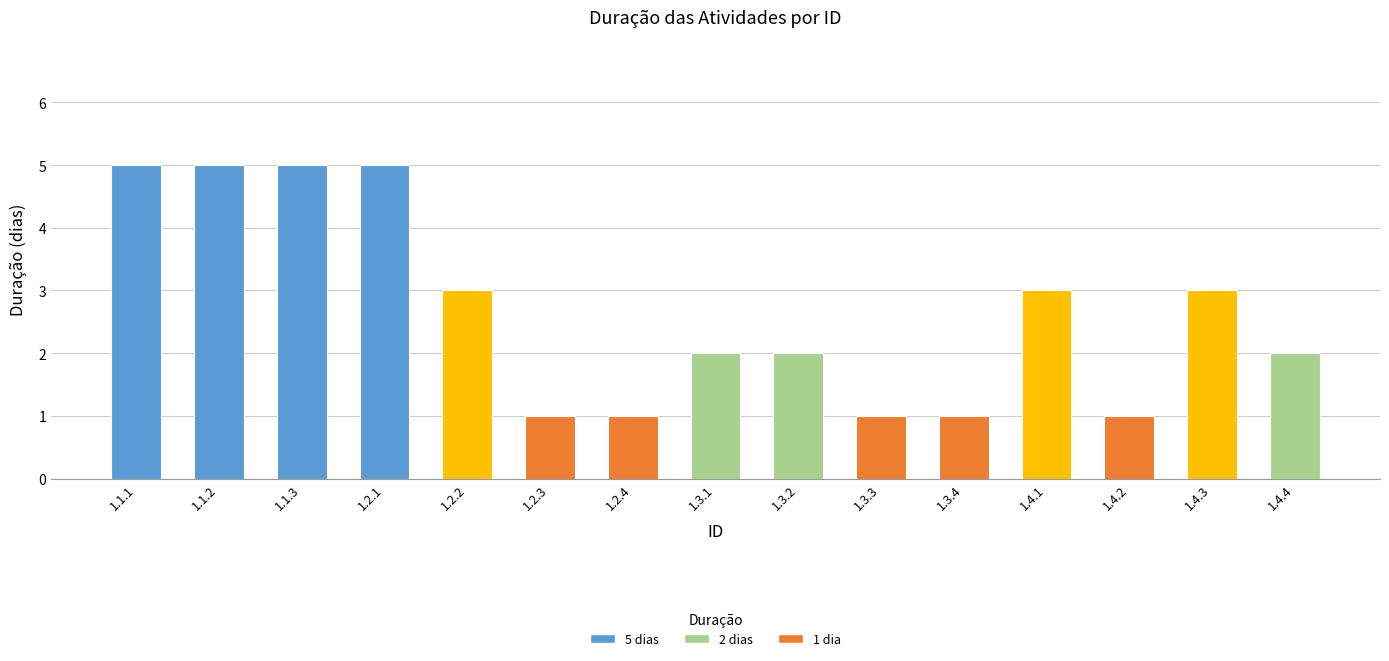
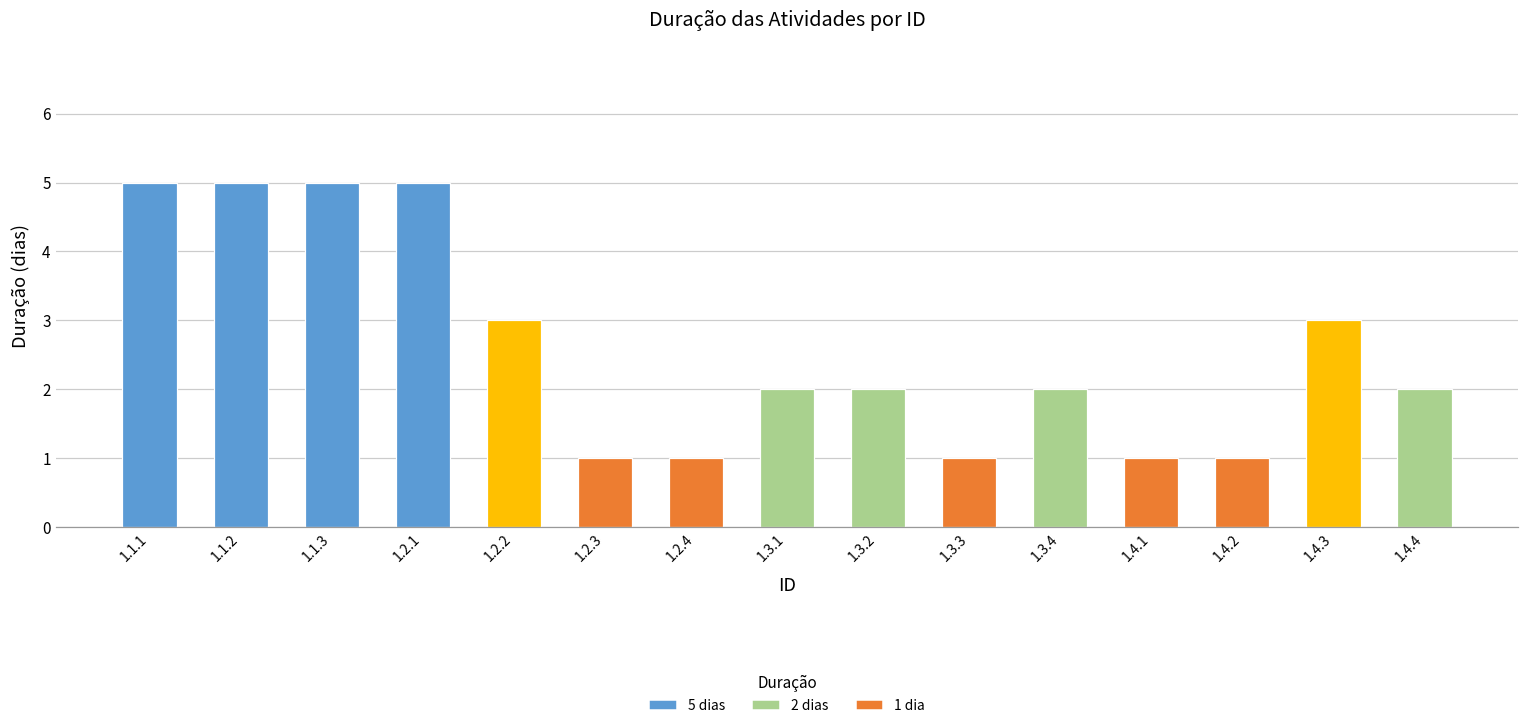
1.3.4: 1 -> 2
1.4.1: 3 -> 1
